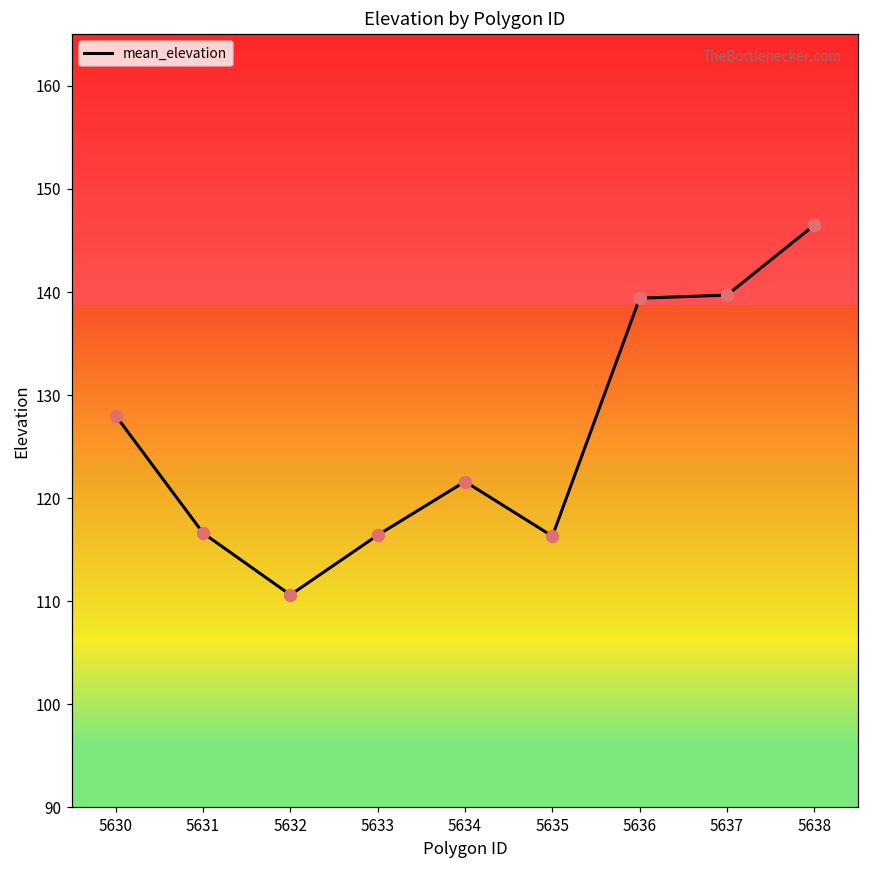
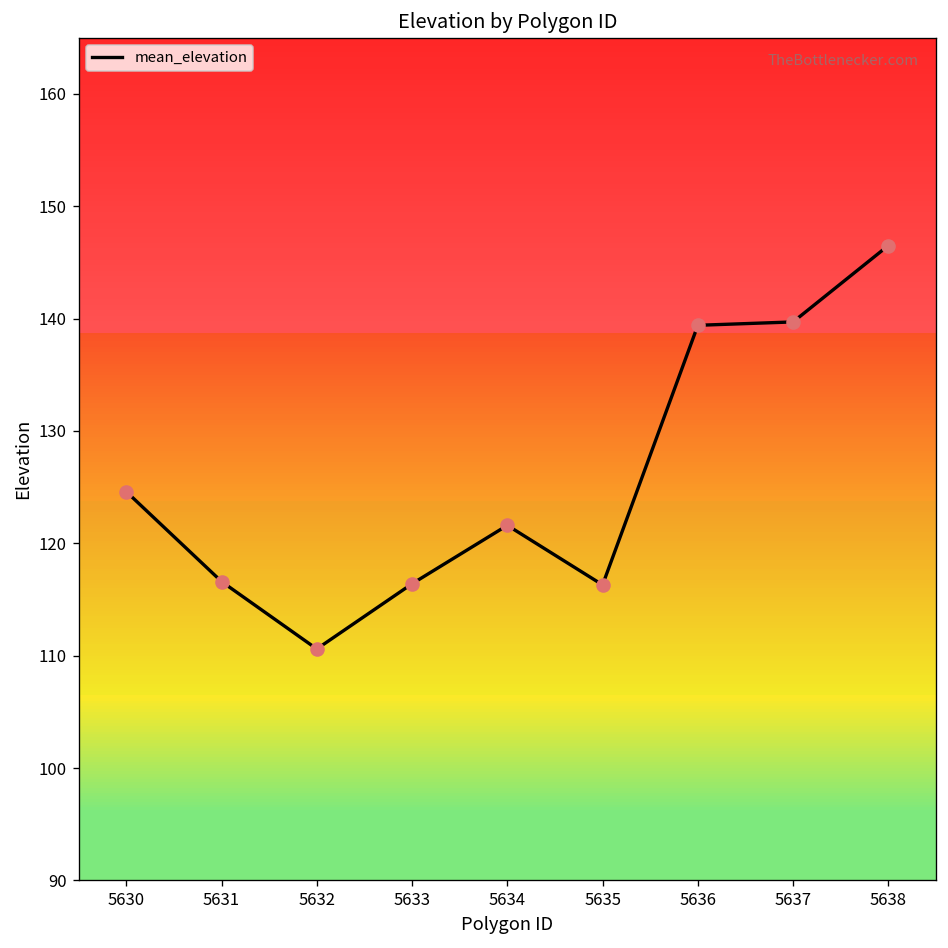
5630: 128 -> 125
